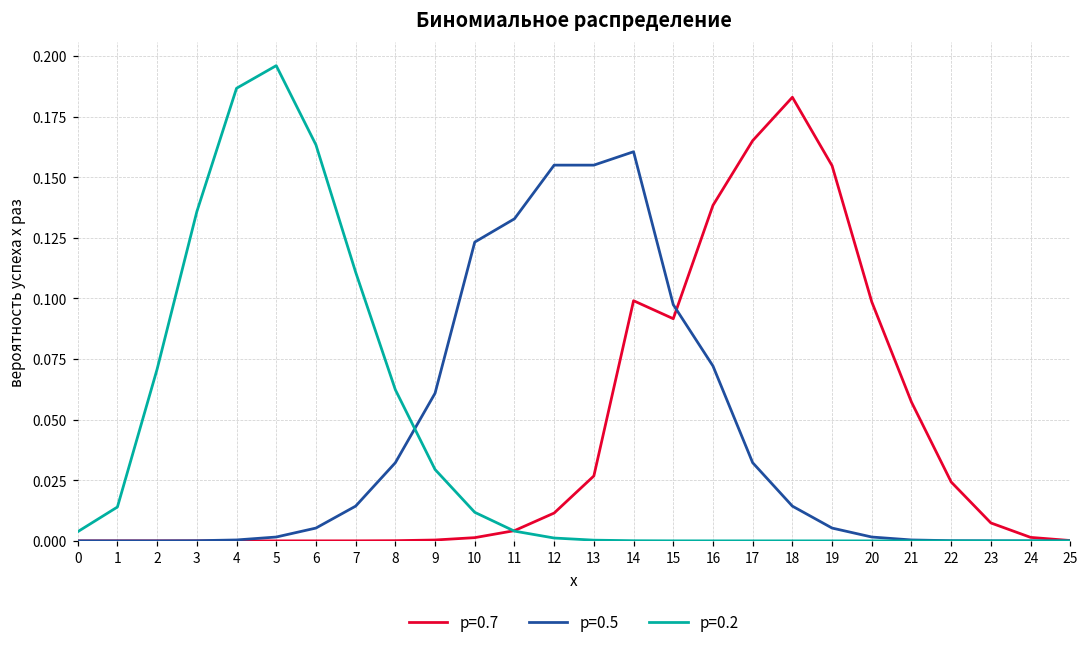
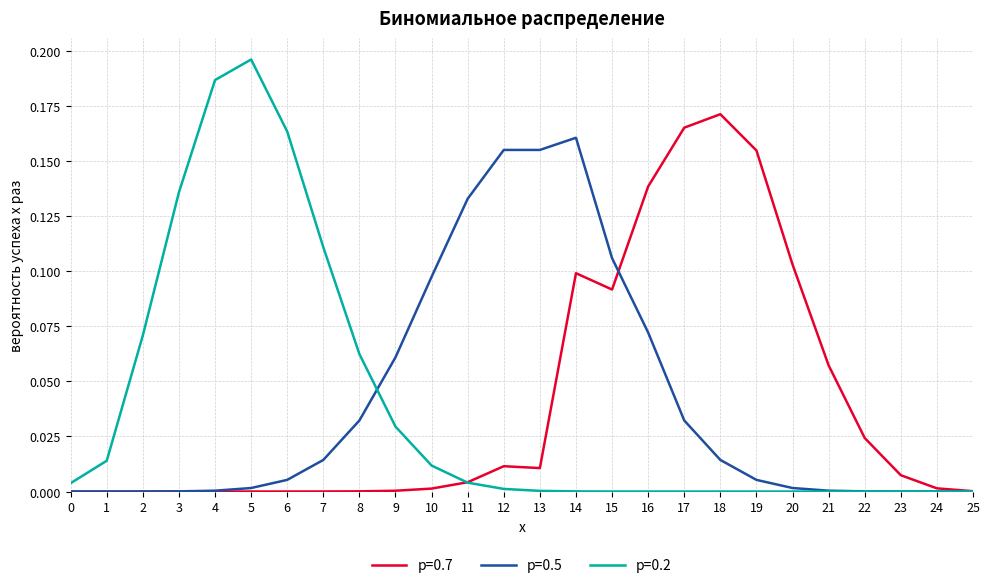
p=0.5, 10: 0.123 -> 0.097
p=0.7, 13: 0.027 -> 0.011
p=0.5, 15: 0.097 -> 0.106
p=0.7, 18: 0.183 -> 0.171
p=0.7, 20: 0.099 -> 0.103
